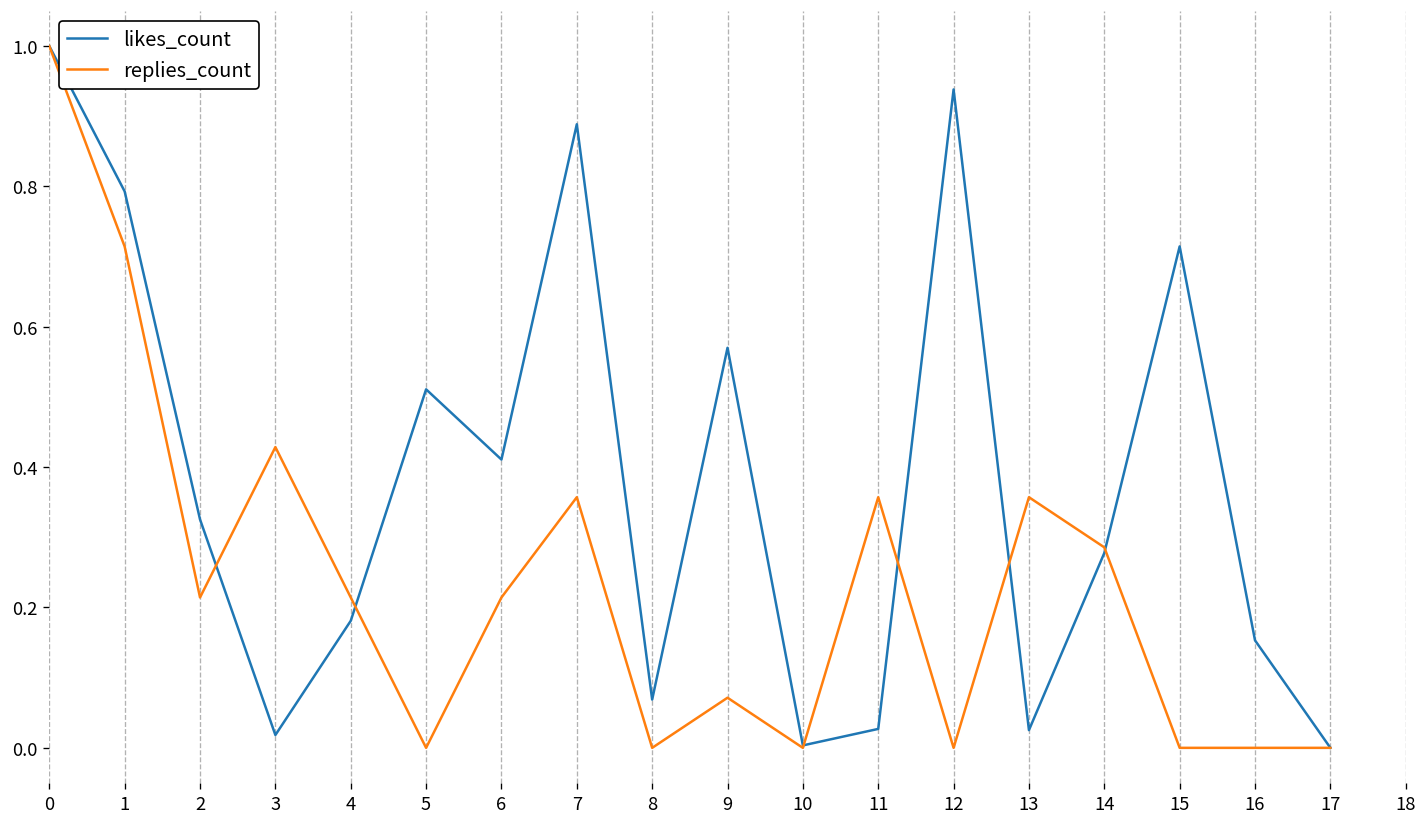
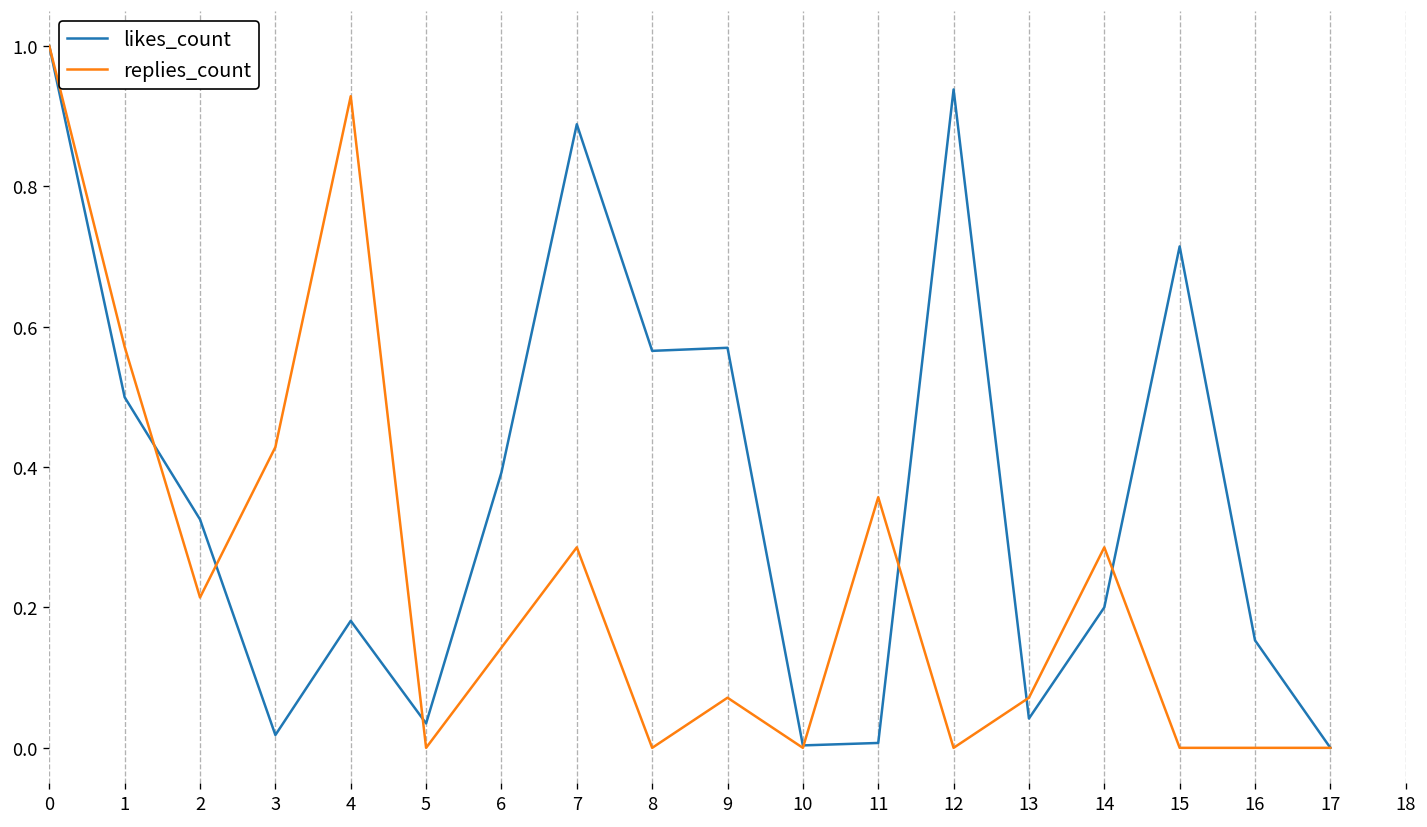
likes_count, 1: 0.79 -> 0.50
replies_count, 1: 0.71 -> 0.57
replies_count, 4: 0.21 -> 0.93
likes_count, 5: 0.51 -> 0.03
likes_count, 6: 0.41 -> 0.39
replies_count, 6: 0.21 -> 0.14
replies_count, 7: 0.36 -> 0.29
likes_count, 8: 0.07 -> 0.57
likes_count, 11: 0.03 -> 0.01
likes_count, 13: 0.03 -> 0.04
replies_count, 13: 0.36 -> 0.07
likes_count, 14: 0.28 -> 0.20
